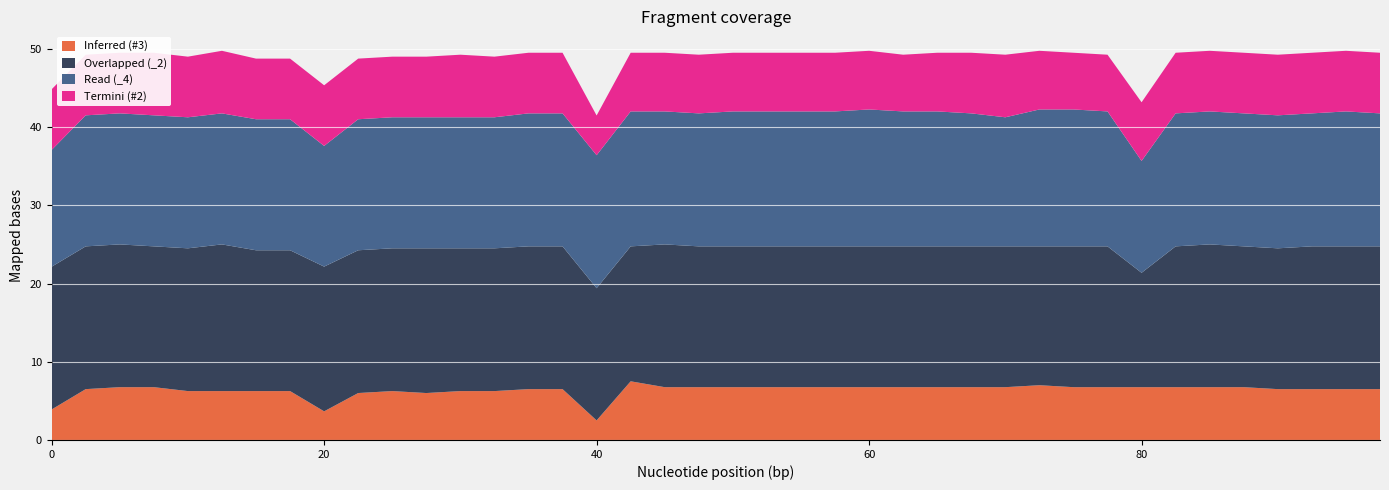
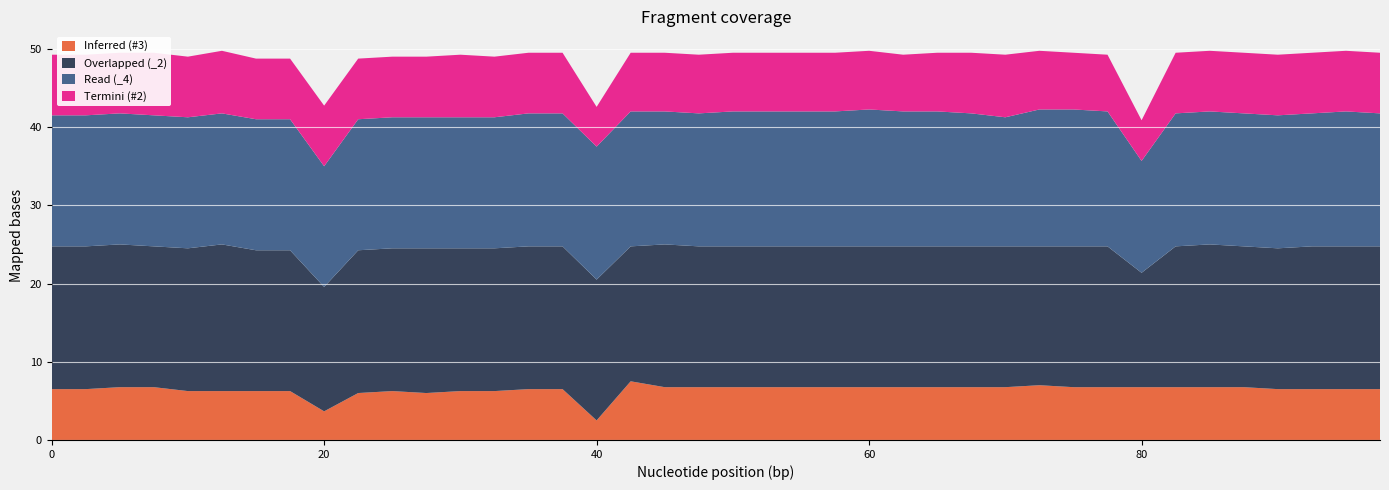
Inferred (#3), 0: 4 -> 7
Read (_4), 0: 15 -> 17
Overlapped (_2), 20: 19 -> 16
Overlapped (_2), 40: 17 -> 18
Termini (#2), 80: 8 -> 5
